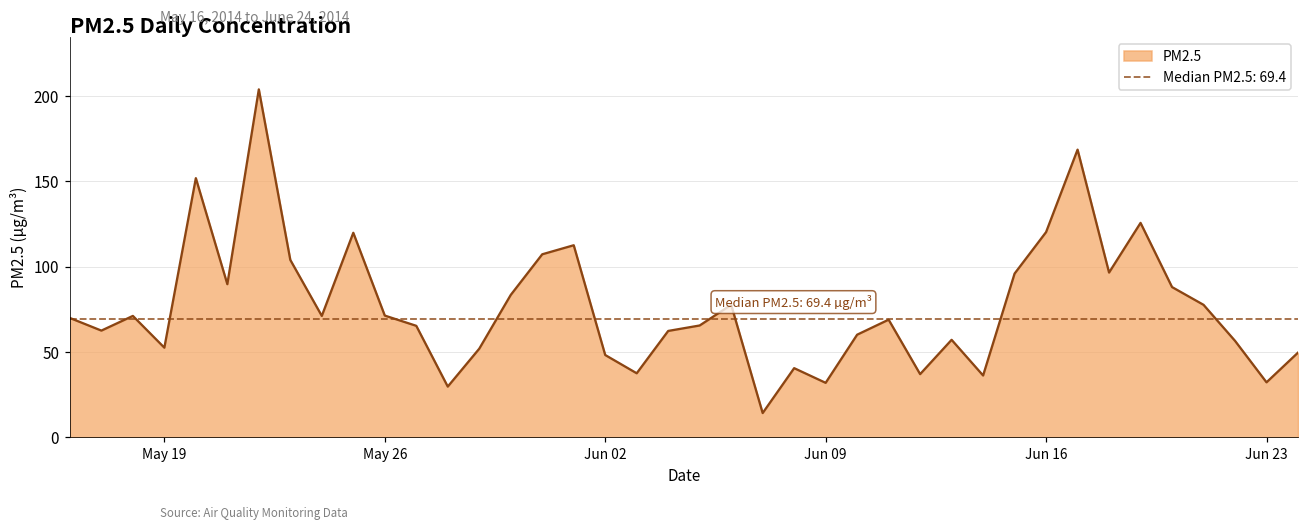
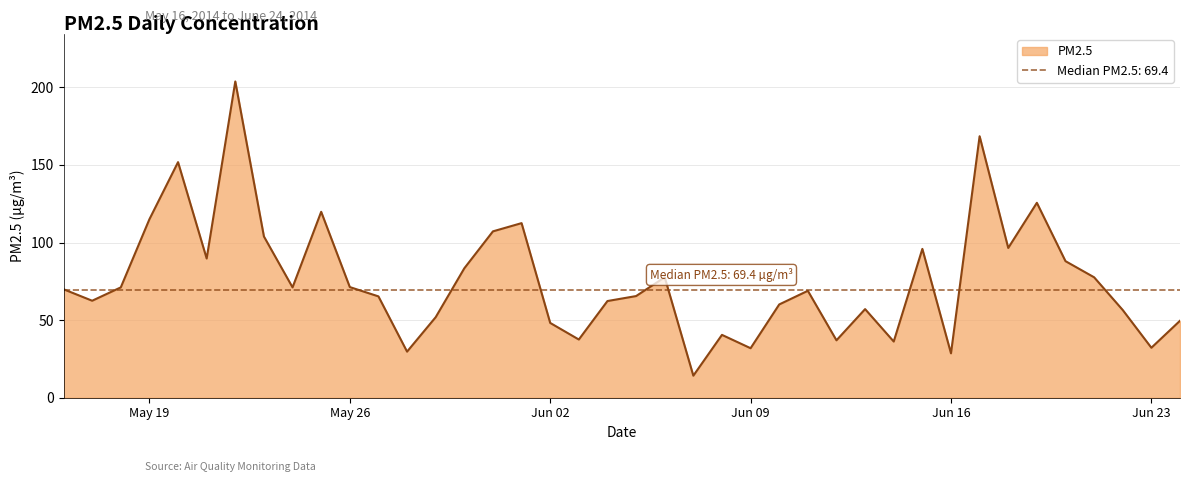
May 19: 53 -> 115
Jun 16: 120 -> 29
